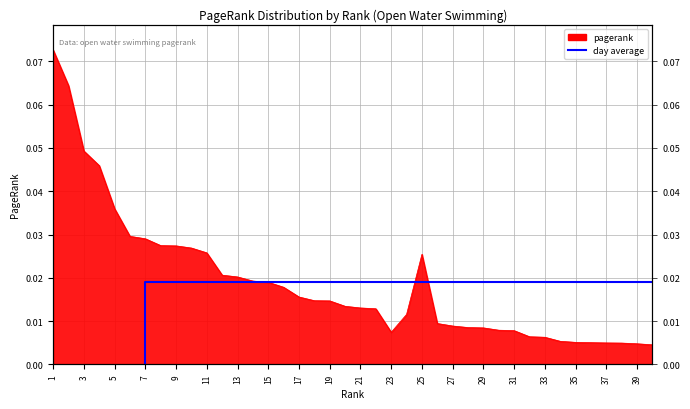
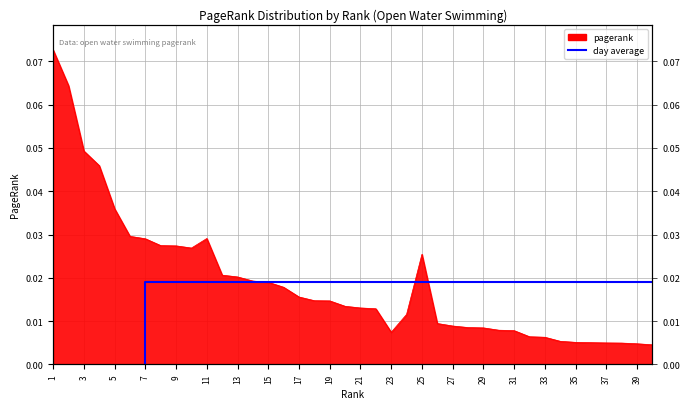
pagerank, 11: 0.026 -> 0.029
